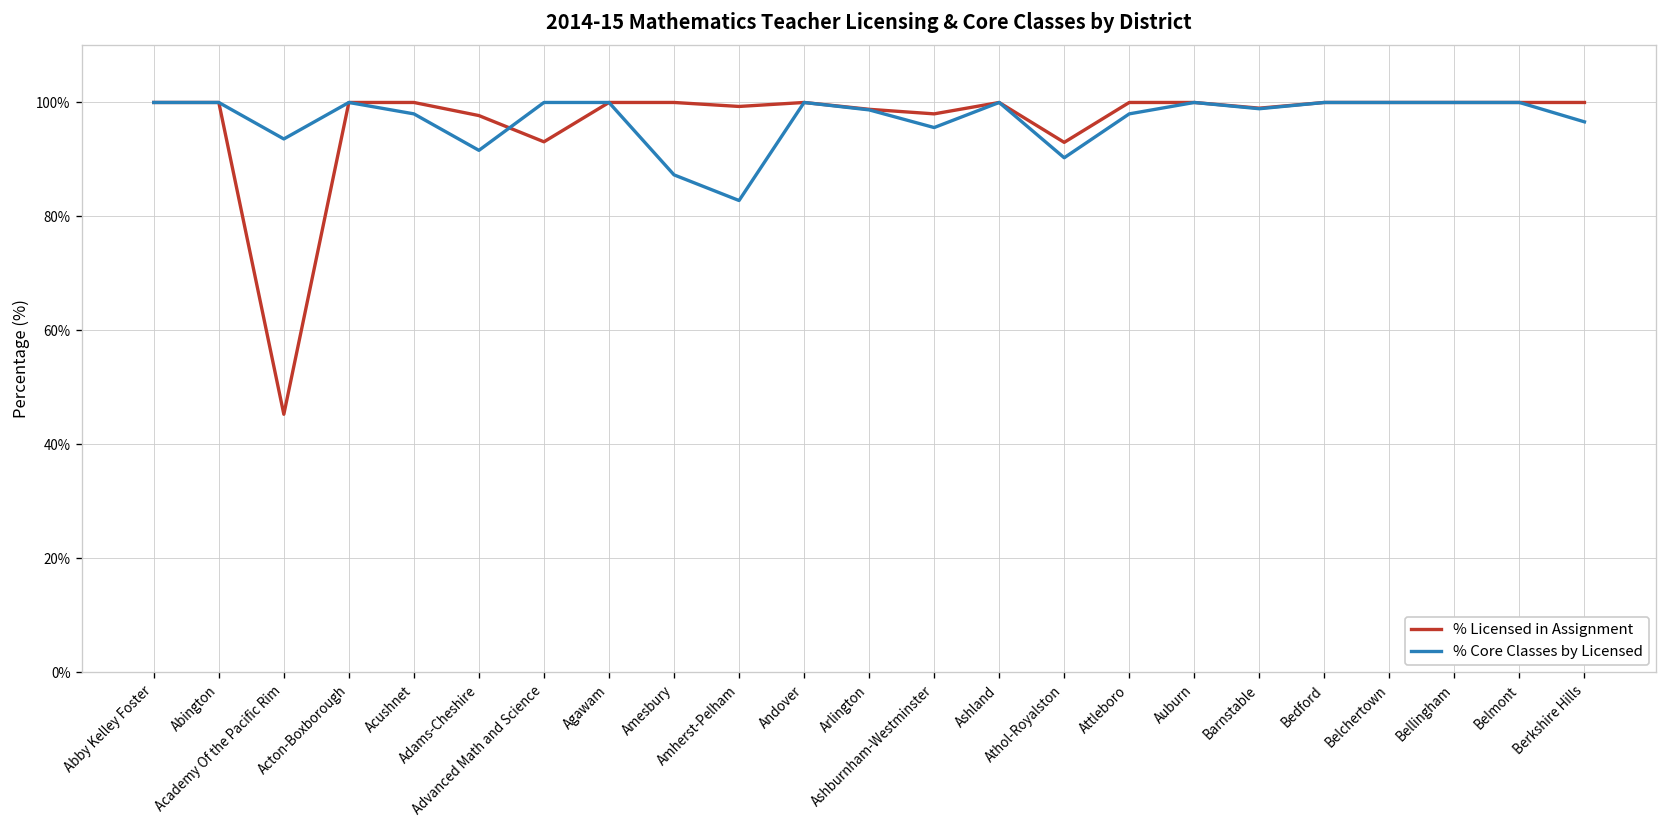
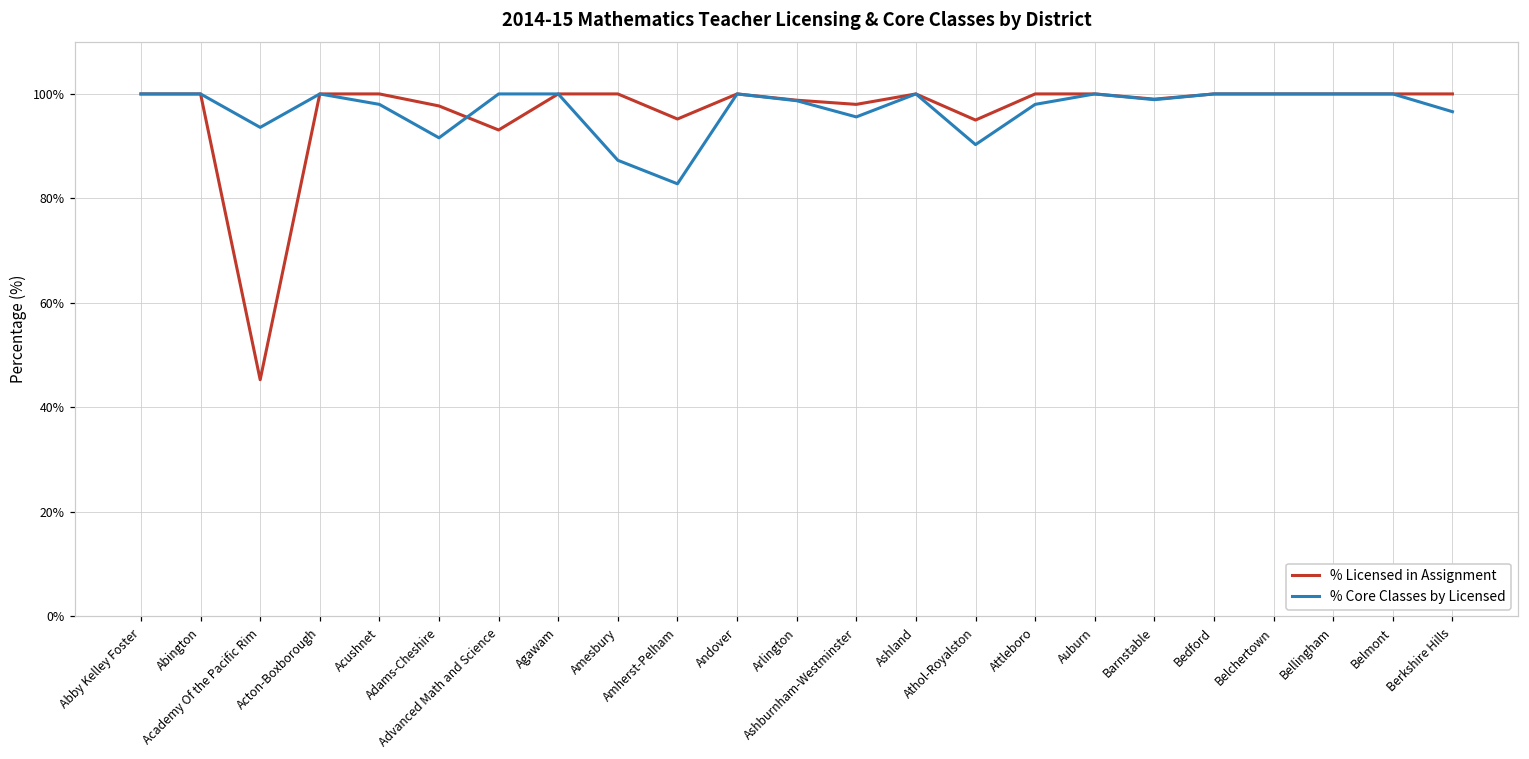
% Licensed in Assignment, Amherst-Pelham: 99% -> 95%
% Licensed in Assignment, Athol-Royalston: 93% -> 95%
